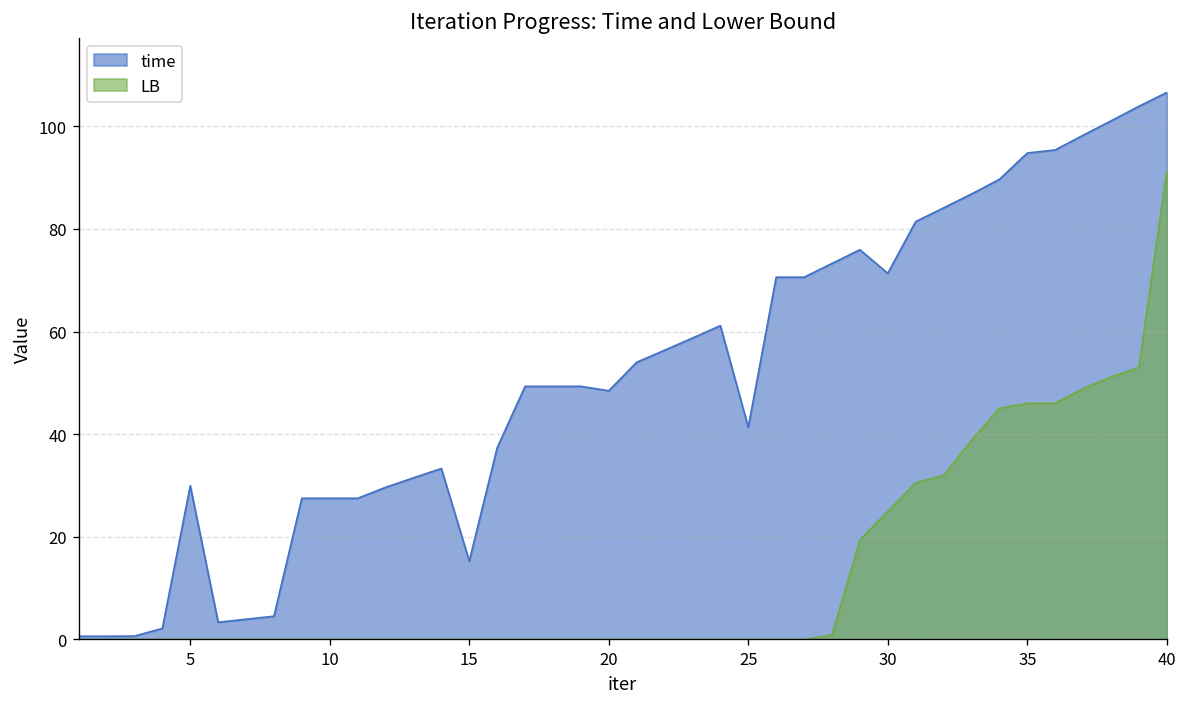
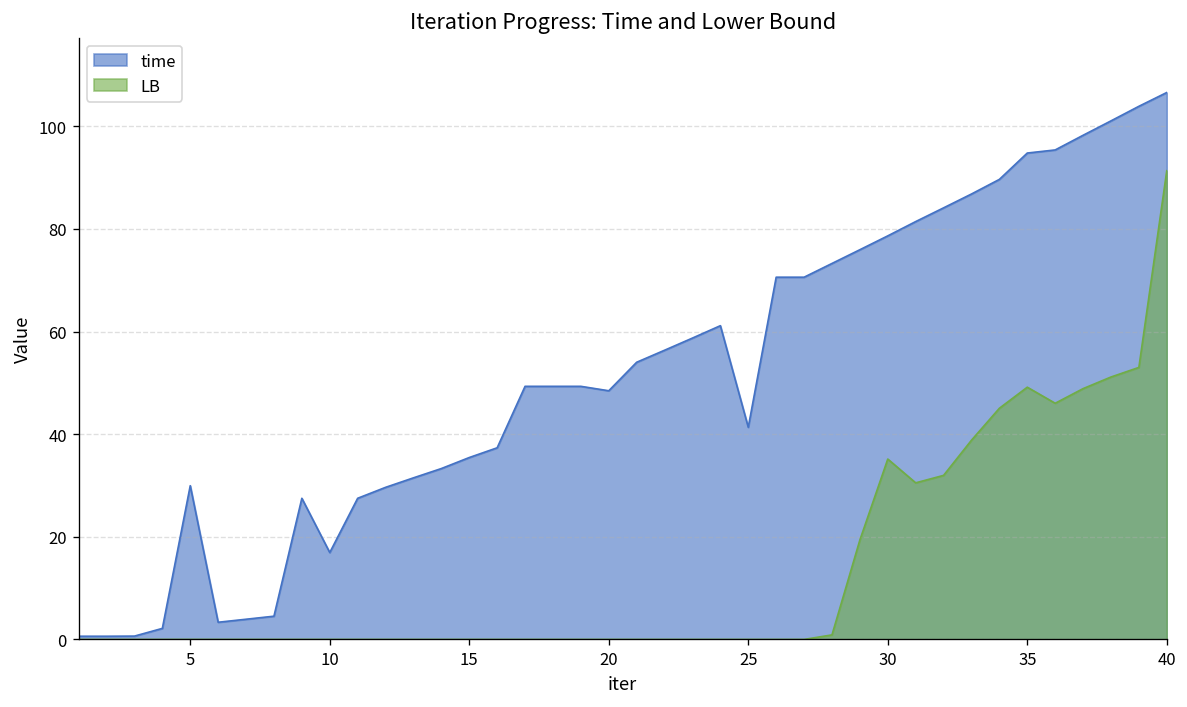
time, 10: 28 -> 17
time, 15: 15 -> 35
time, 30: 71 -> 79
LB, 30: 25 -> 35
LB, 35: 46 -> 49
